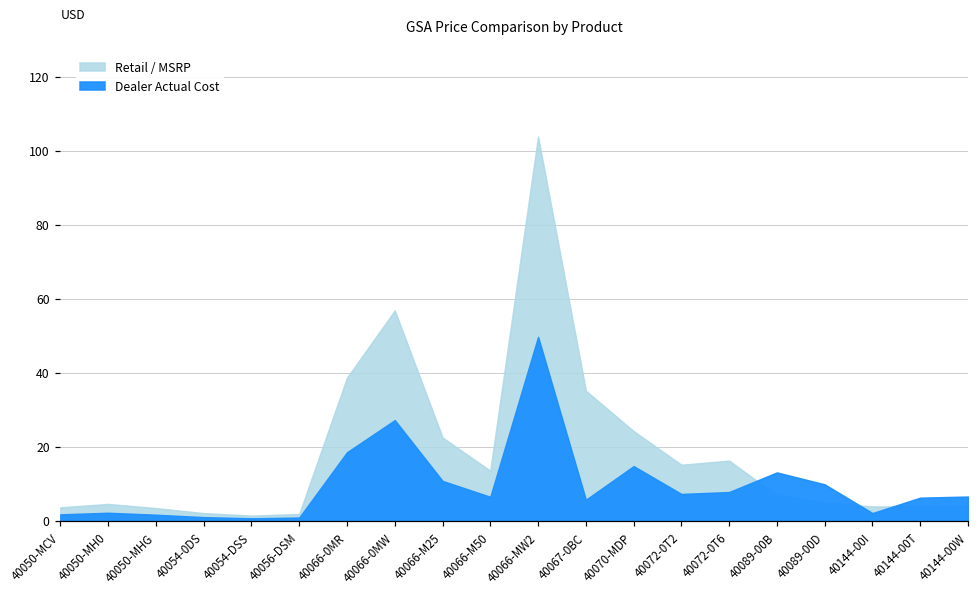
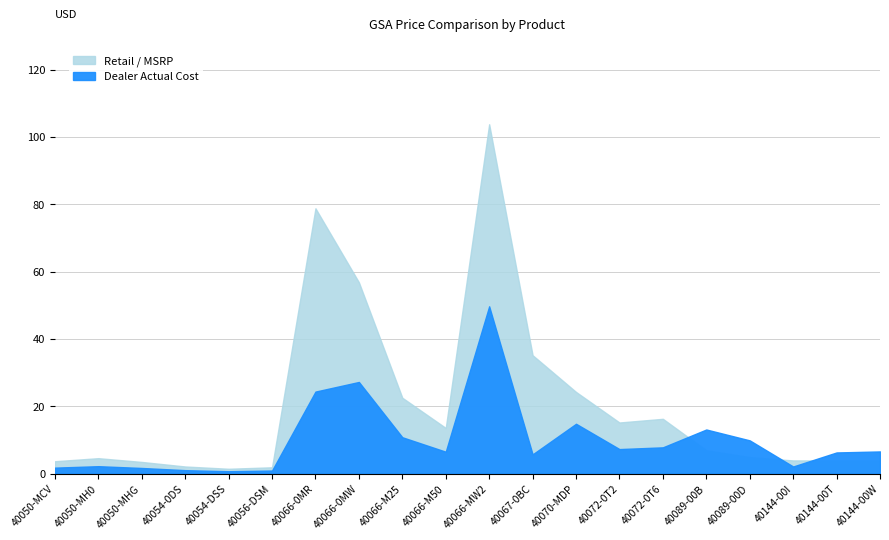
Retail / MSRP, 40066-0MR: 39 -> 79
Dealer Actual Cost, 40066-0MR: 19 -> 24
